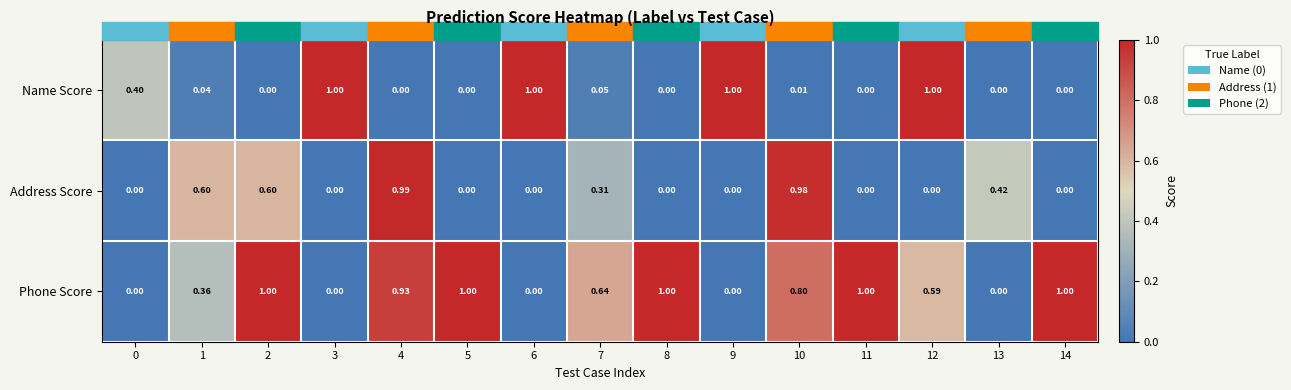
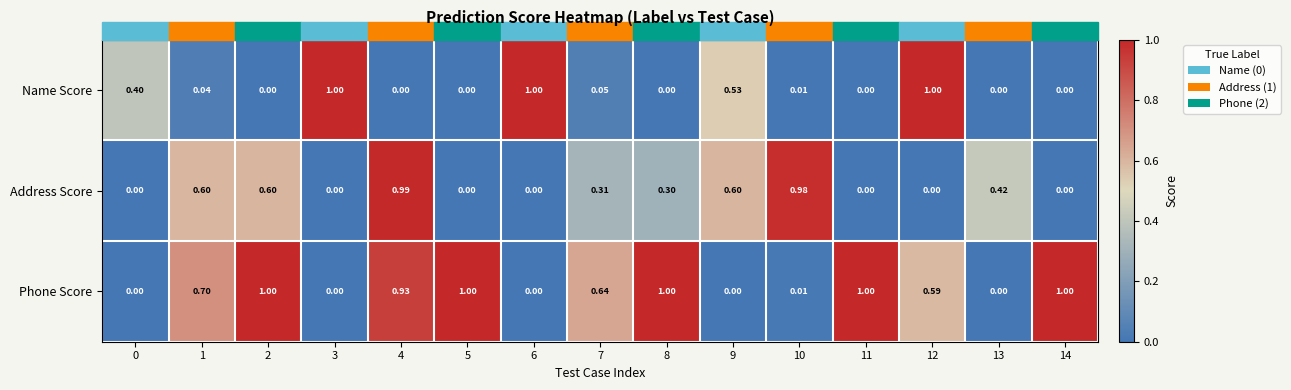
Name Score, 9: 1.00 -> 0.53
Address Score, 8: 0.00 -> 0.30
Address Score, 9: 0.00 -> 0.60
Phone Score, 1: 0.36 -> 0.70
Phone Score, 10: 0.80 -> 0.01
